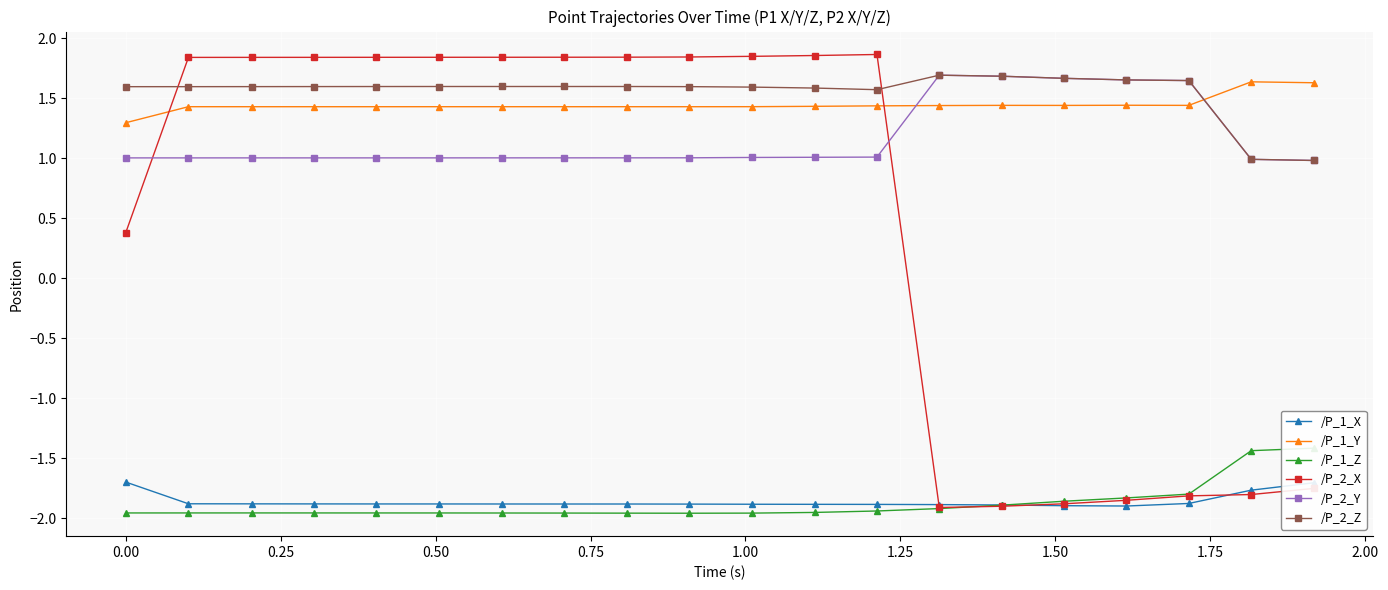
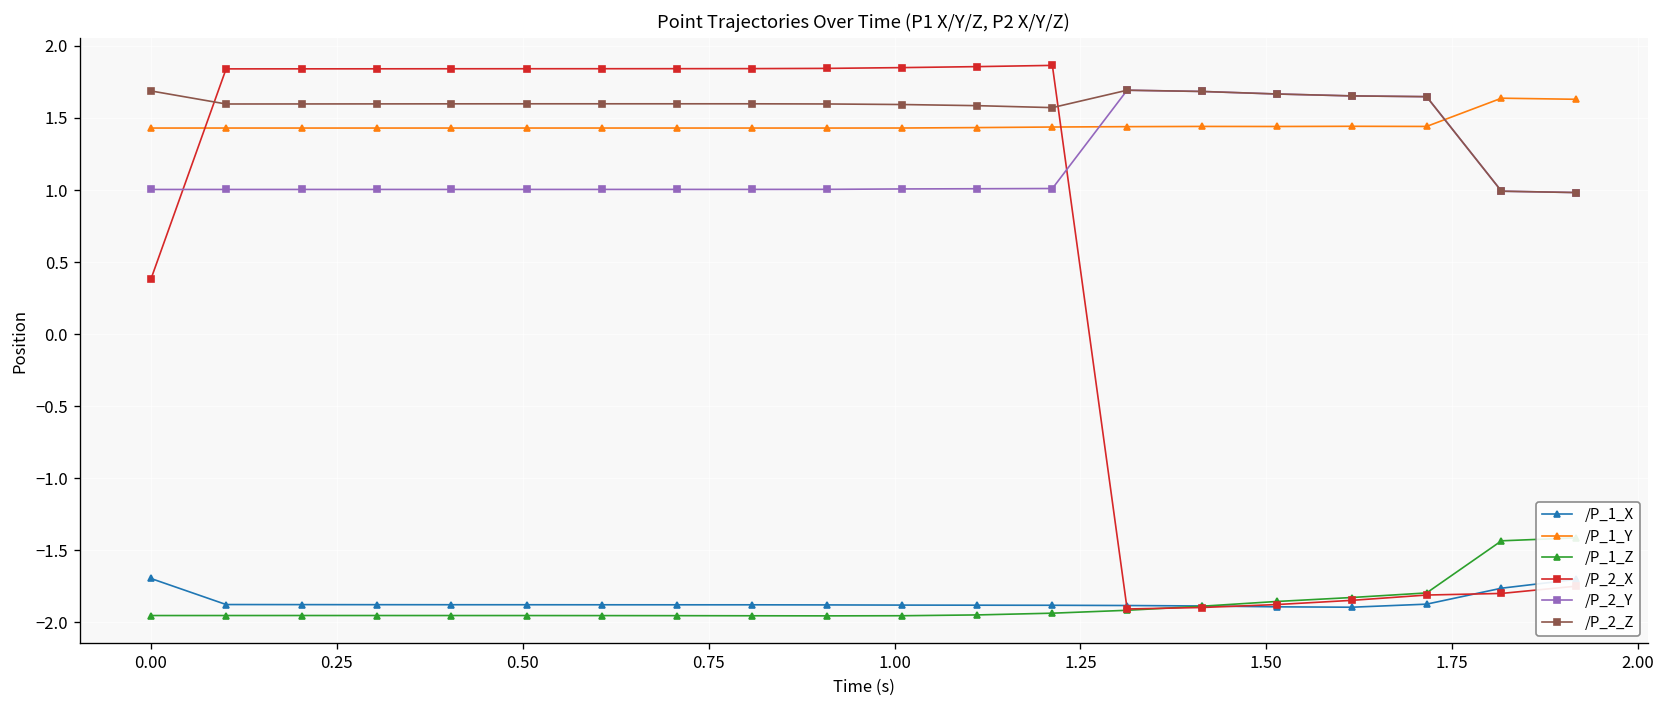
/P_1_Y, 0.00: 1.30 -> 1.43
/P_2_Z, 0.00: 1.60 -> 1.69
